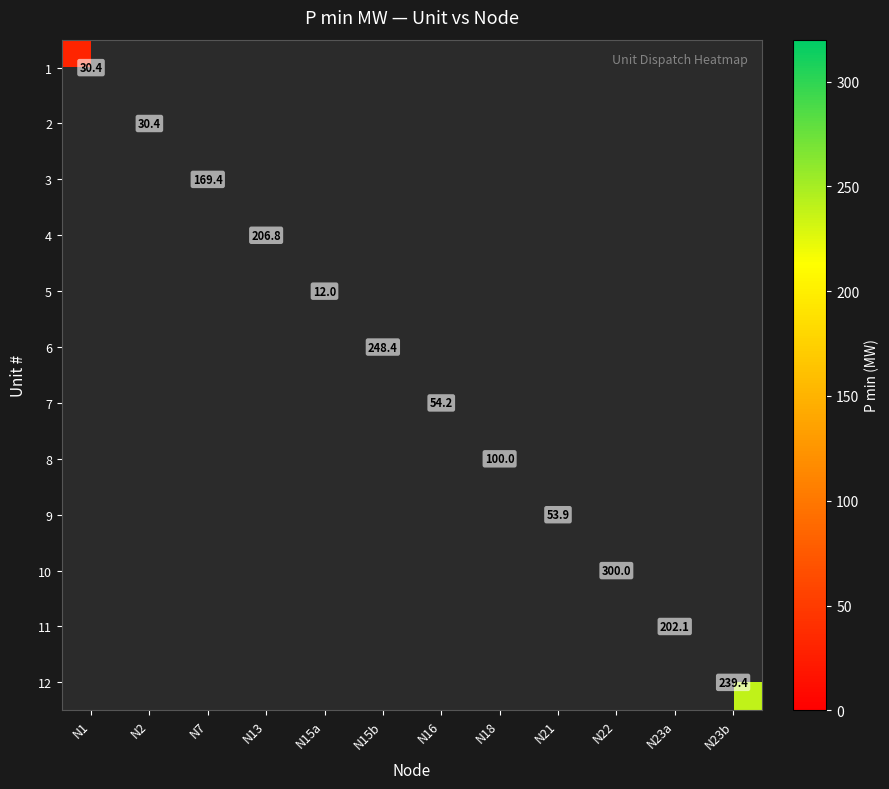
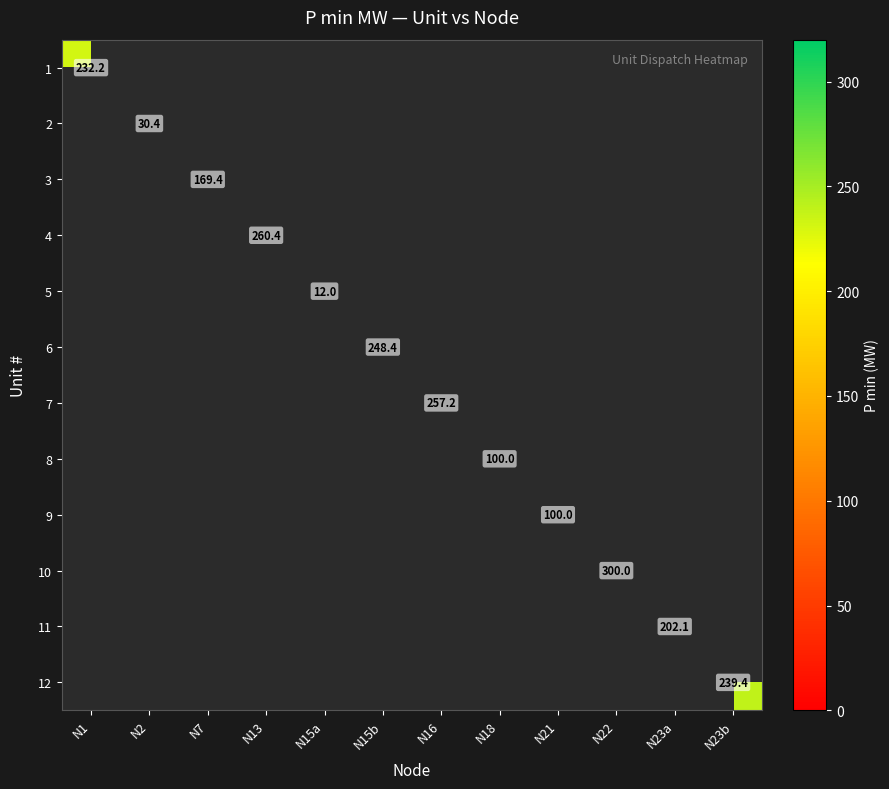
1, N1: 30.4 -> 232.2
4, N13: 206.8 -> 260.4
7, N16: 54.2 -> 257.2
9, N21: 53.9 -> 100.0
